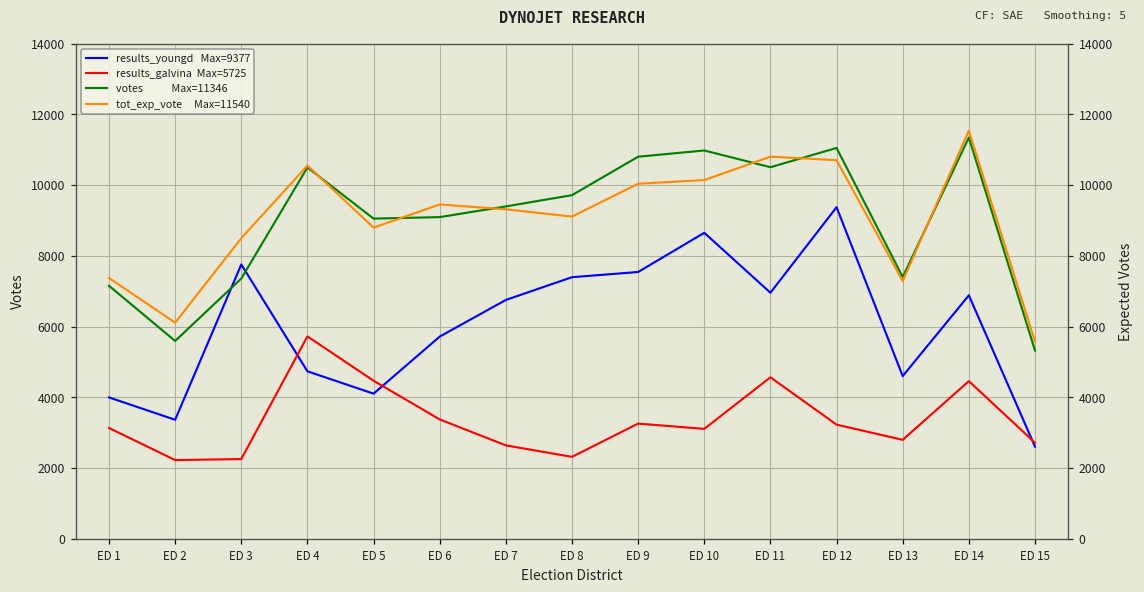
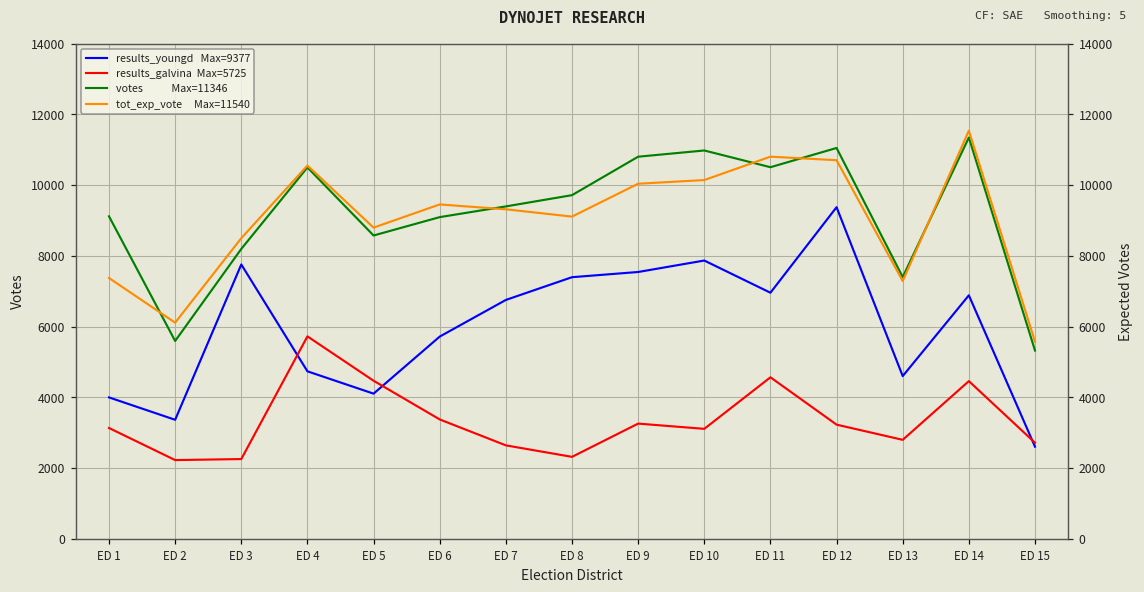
votes Max=11346, ED 1: 7200 -> 9100
votes Max=11346, ED 3: 7400 -> 8200
votes Max=11346, ED 5: 9100 -> 8600
results_youngd Max=9377, ED 10: 8700 -> 7900
